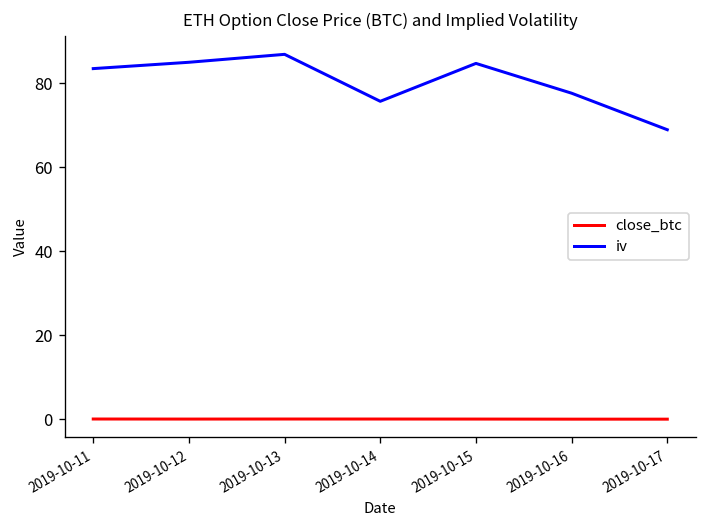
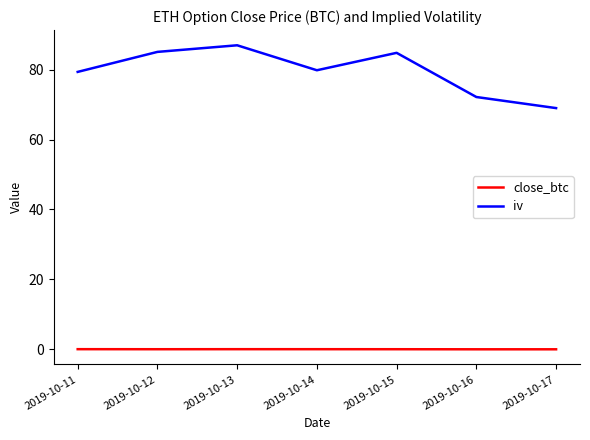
iv, 2019-10-11: 84 -> 79
iv, 2019-10-14: 76 -> 80
iv, 2019-10-16: 78 -> 72
